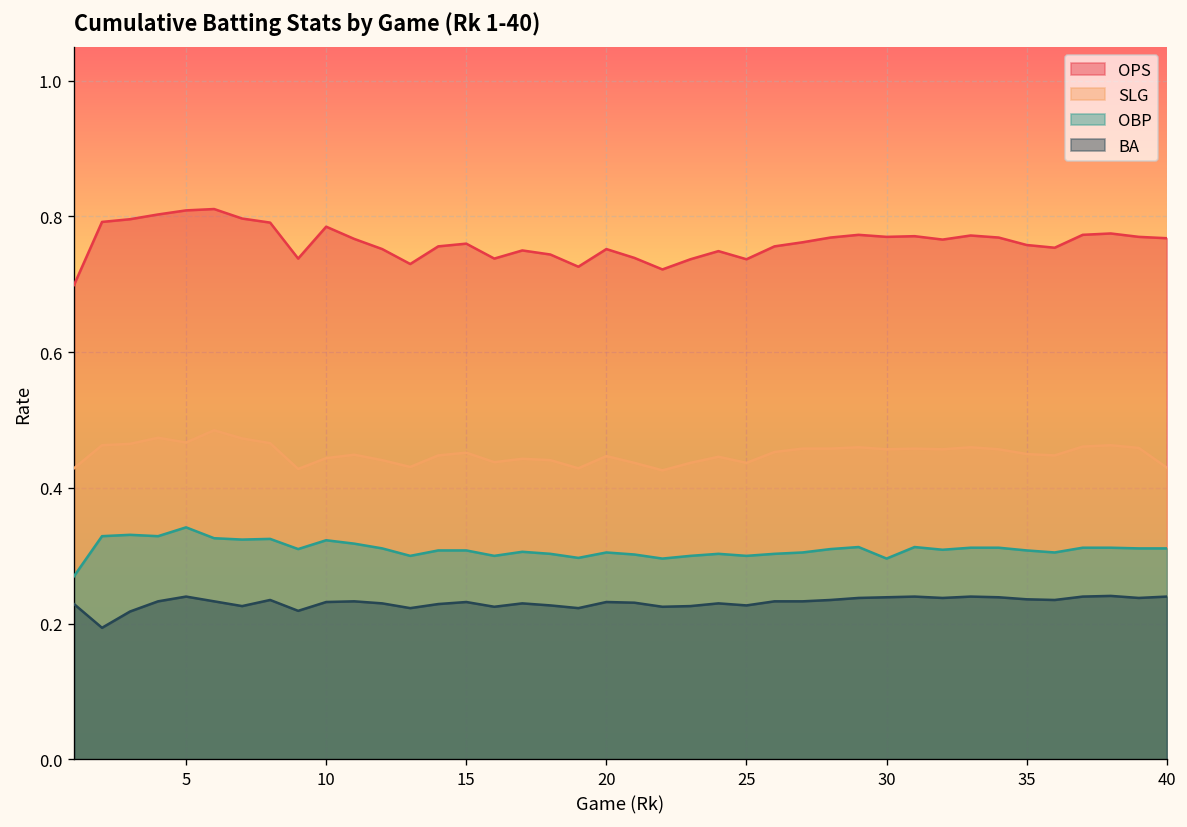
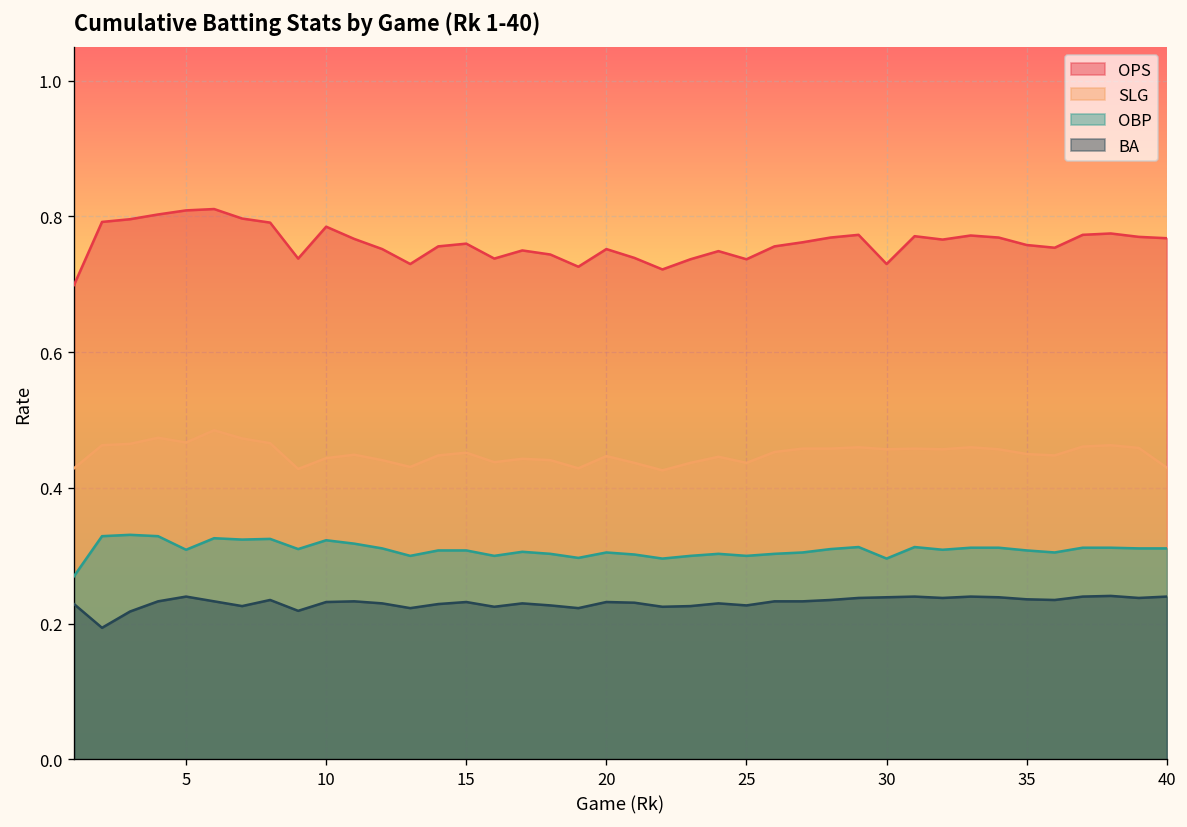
OBP, 5: 0.34 -> 0.31
OPS, 30: 0.77 -> 0.73
